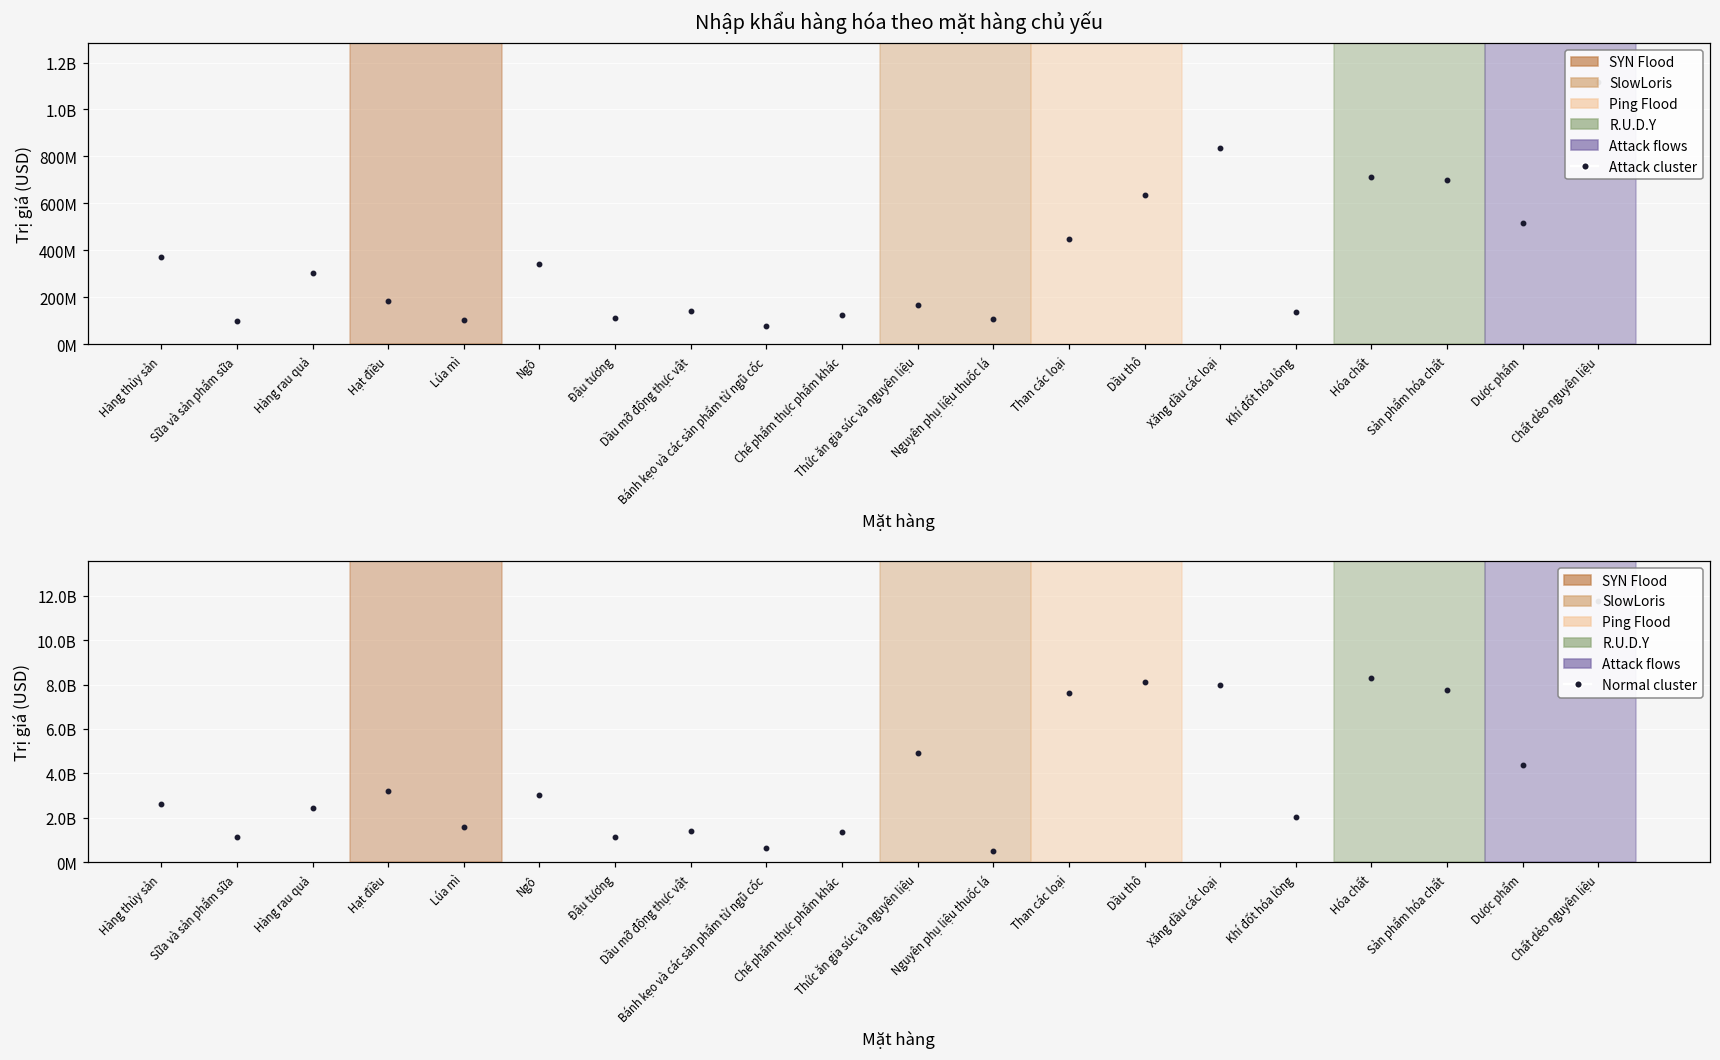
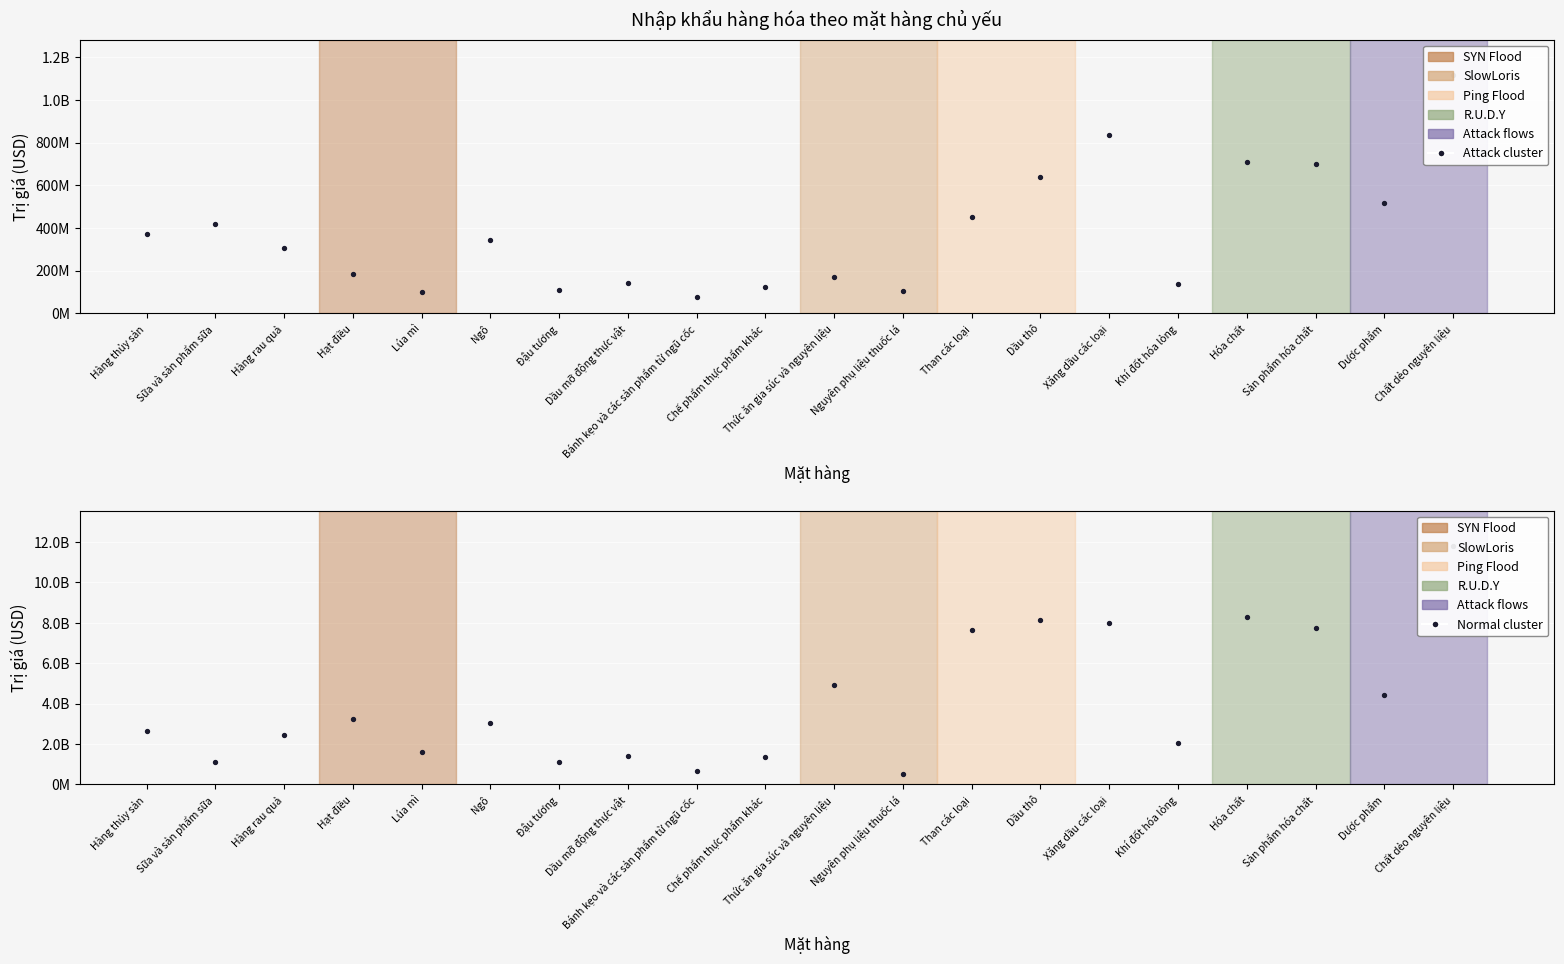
Nhập khẩu hàng hóa theo mặt hàng chủ yếu, Sữa và sản phẩm sữa: 100000000 -> 420000000
